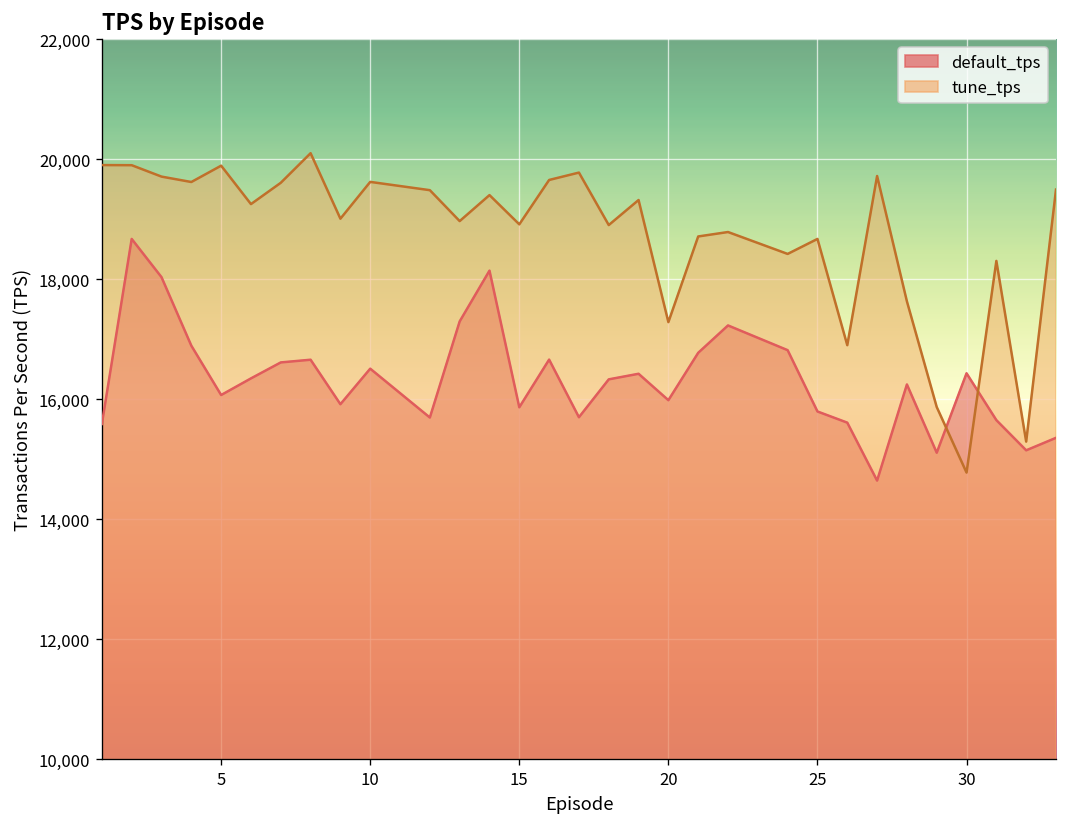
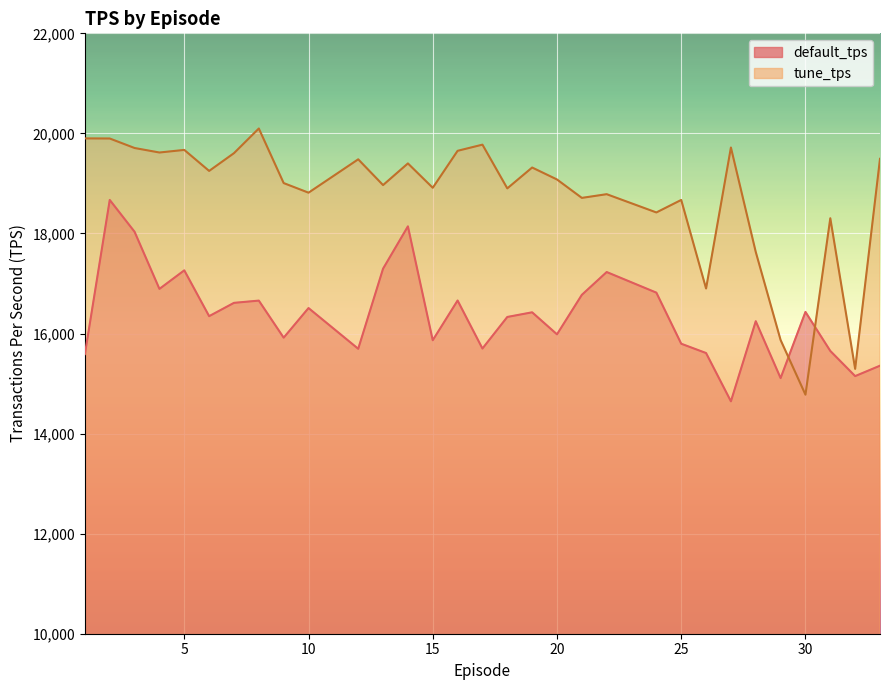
default_tps, 5: 16,100 -> 17,300
tune_tps, 5: 19,900 -> 19,700
tune_tps, 10: 19,600 -> 18,800
tune_tps, 20: 17,300 -> 19,100
